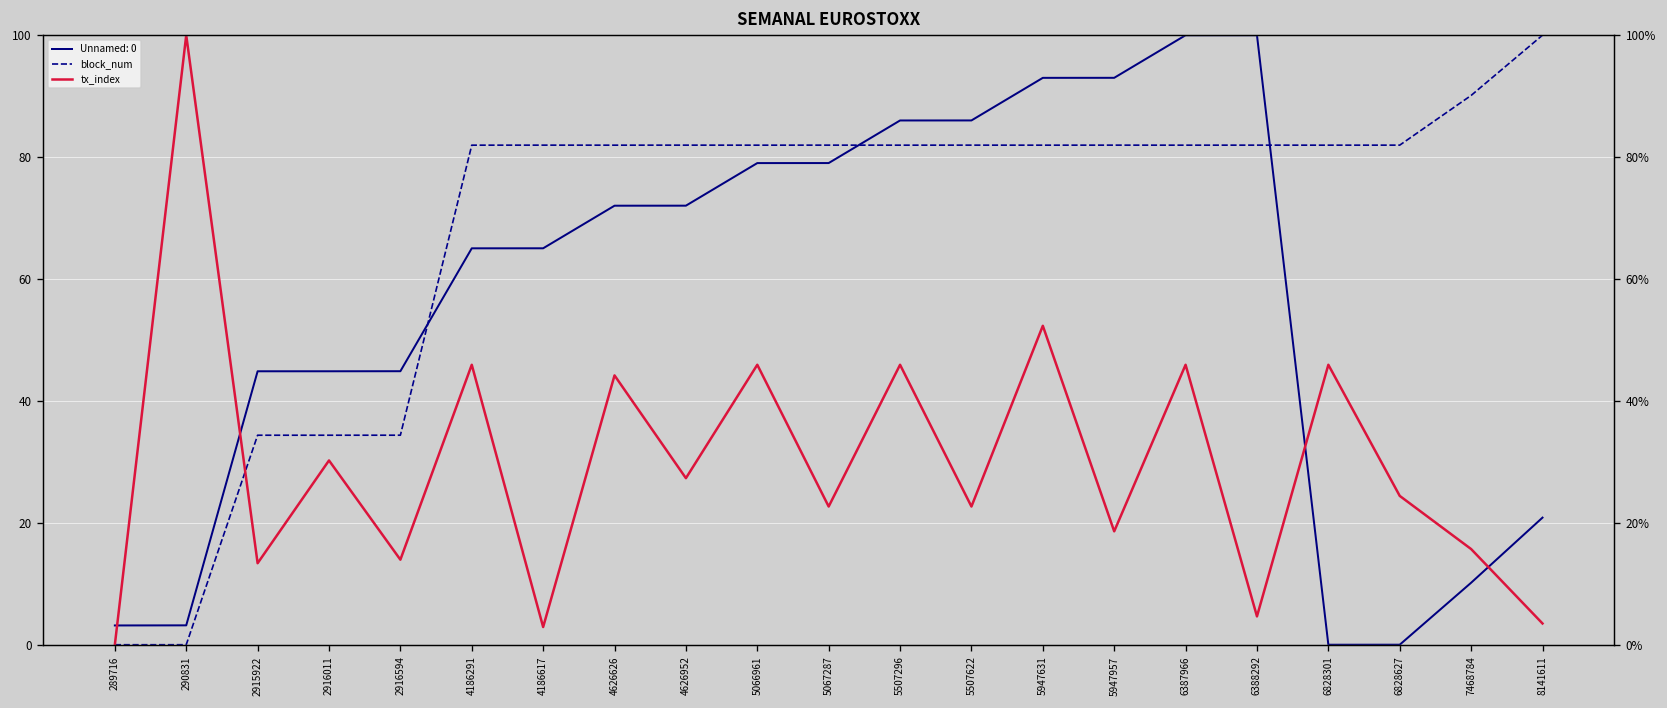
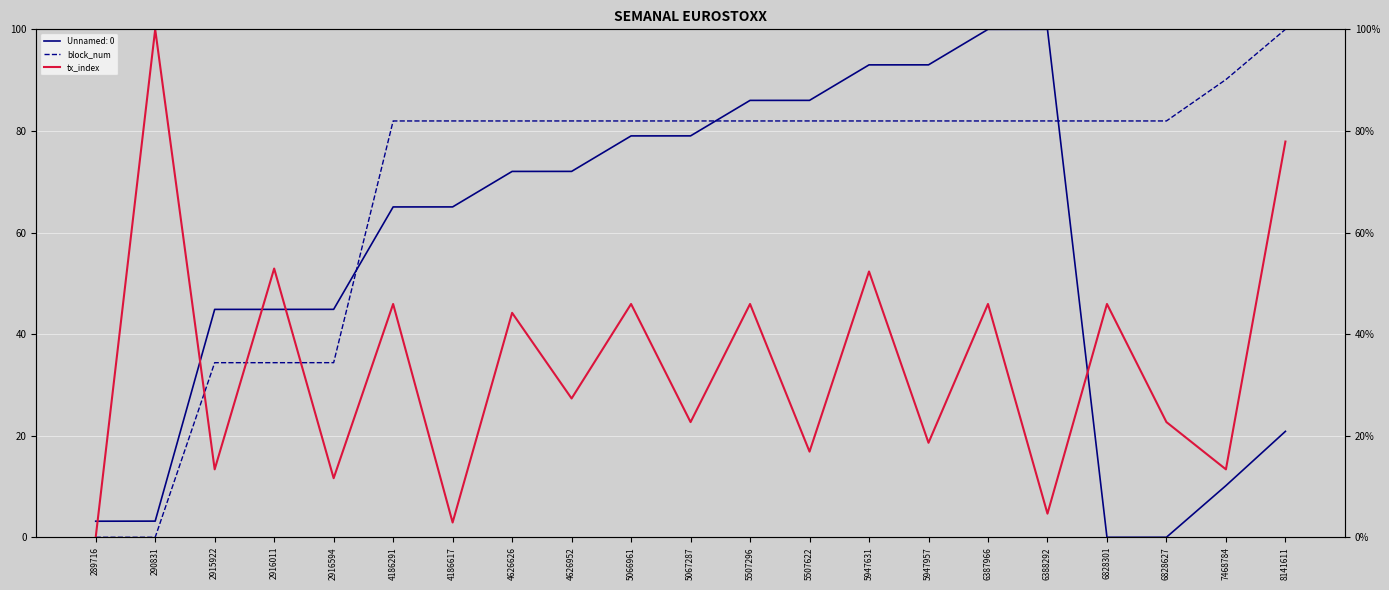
tx_index, 2916011: 30 -> 53
tx_index, 2916594: 14 -> 12
tx_index, 5507622: 23 -> 17
tx_index, 6828627: 24 -> 23
tx_index, 7468784: 16 -> 13
tx_index, 8141611: 3 -> 78
